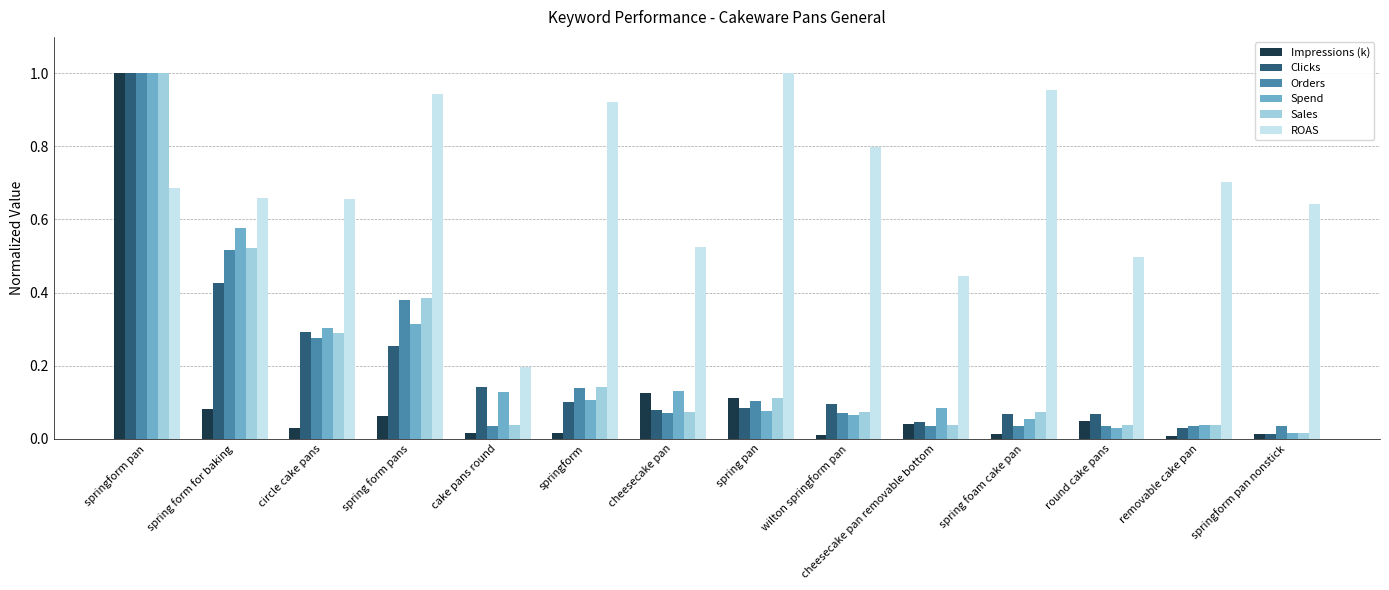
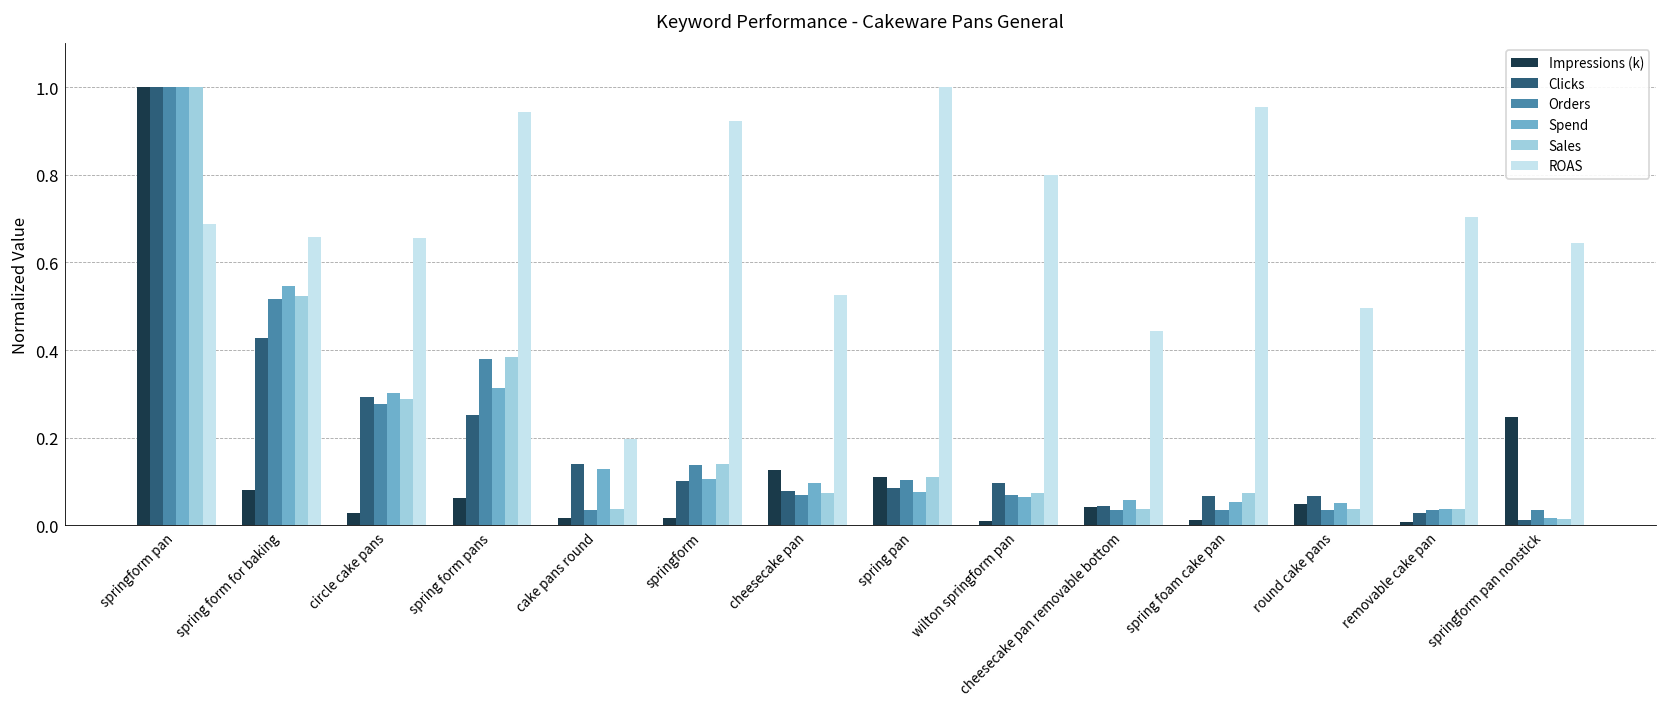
Spend, spring form for baking: 0.58 -> 0.55
Spend, cheesecake pan: 0.13 -> 0.10
Spend, cheesecake pan removable bottom: 0.08 -> 0.06
Spend, round cake pans: 0.03 -> 0.05
Impressions (k), springform pan nonstick: 0.01 -> 0.25
